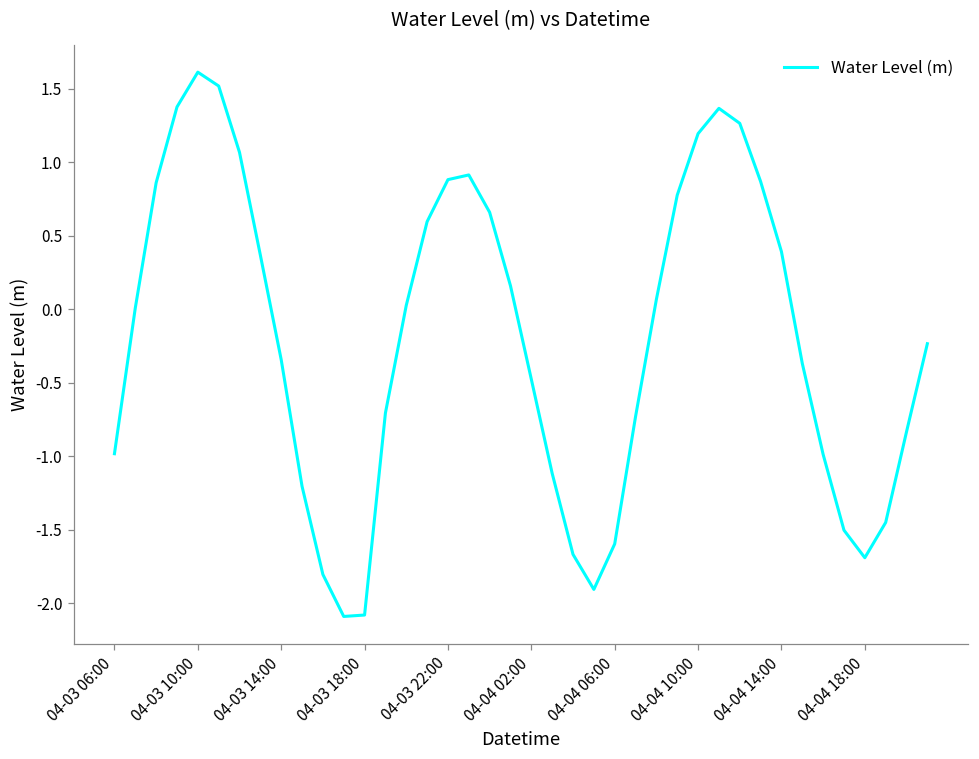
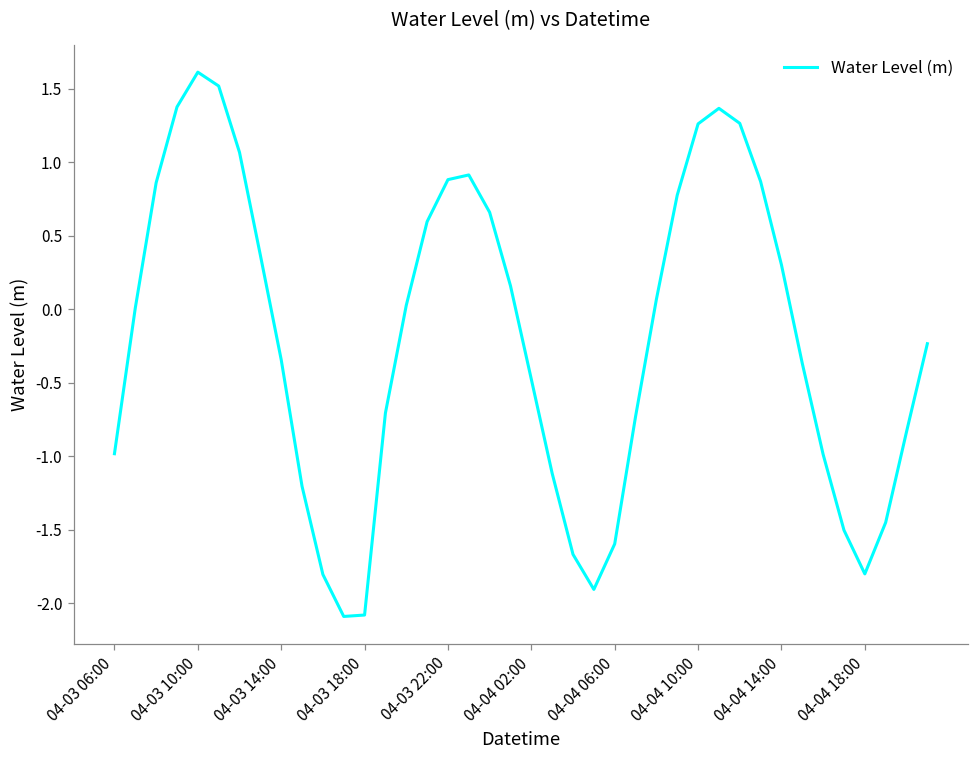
04-04 10:00: 1.20 -> 1.26
04-04 14:00: 0.39 -> 0.30
04-04 18:00: -1.69 -> -1.80
